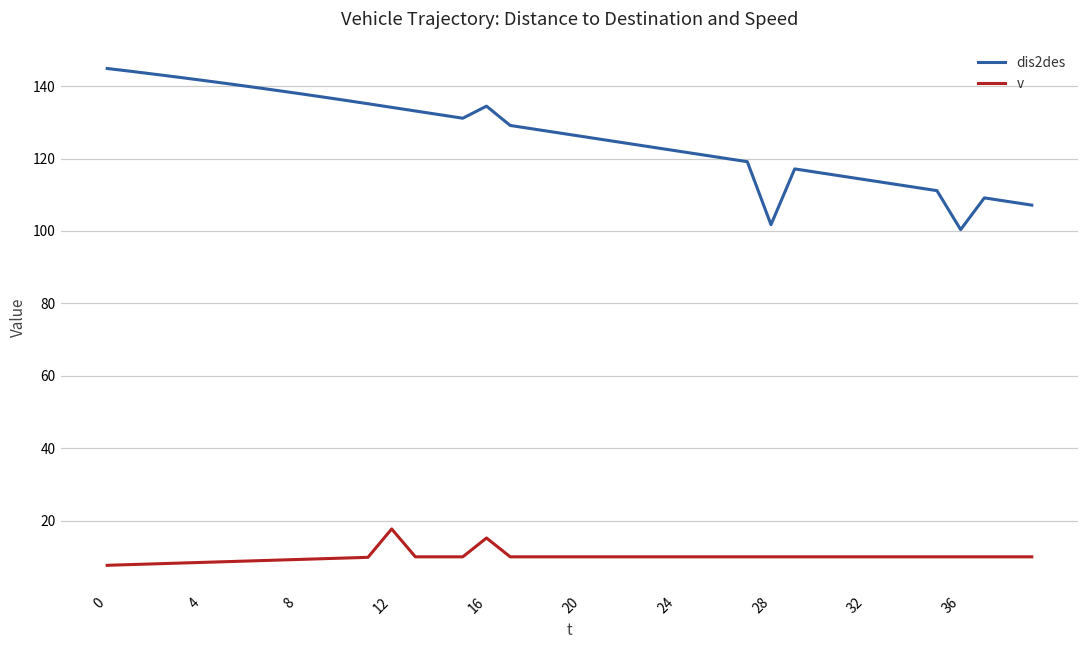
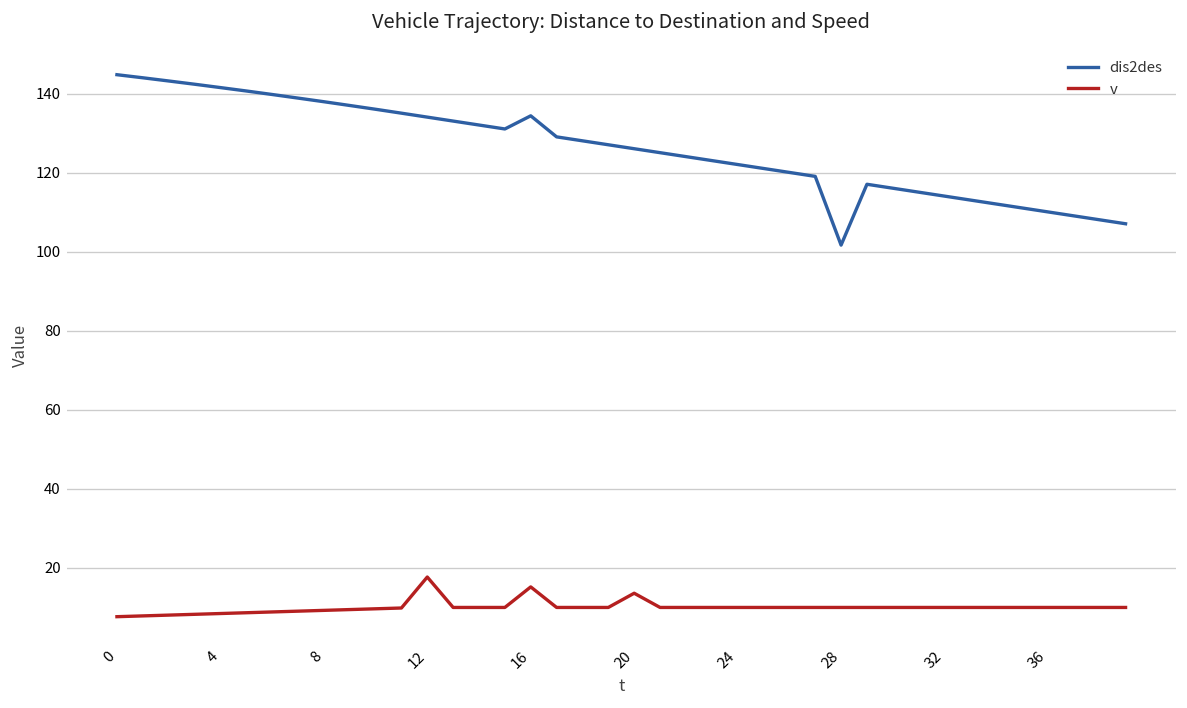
v, 20: 10 -> 14
dis2des, 36: 100 -> 110
